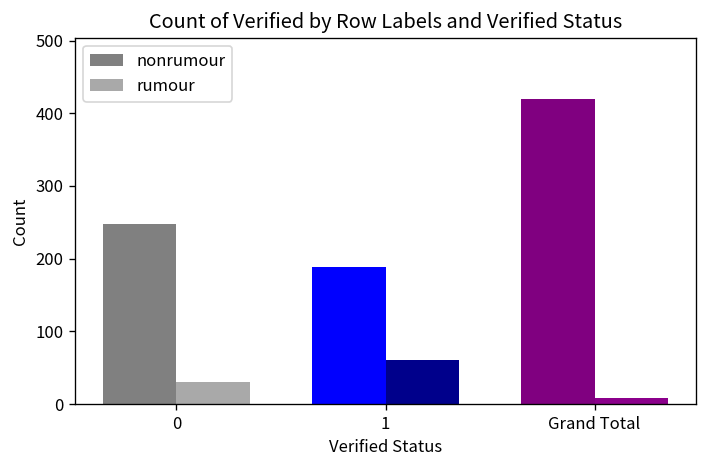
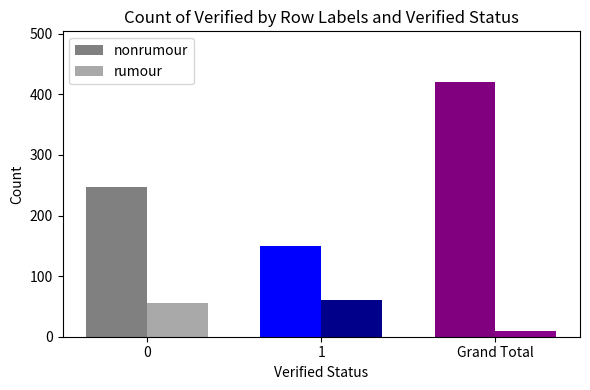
rumour, 0: 30 -> 60
nonrumour, 1: 190 -> 150
